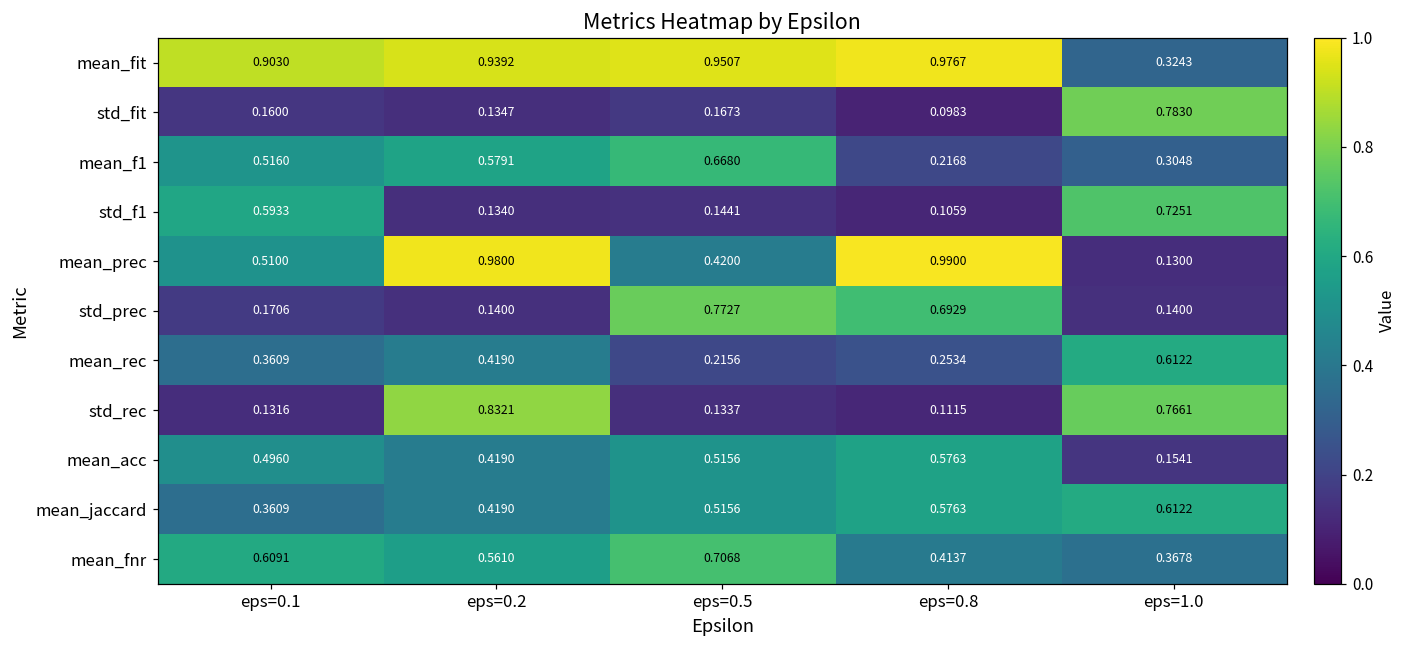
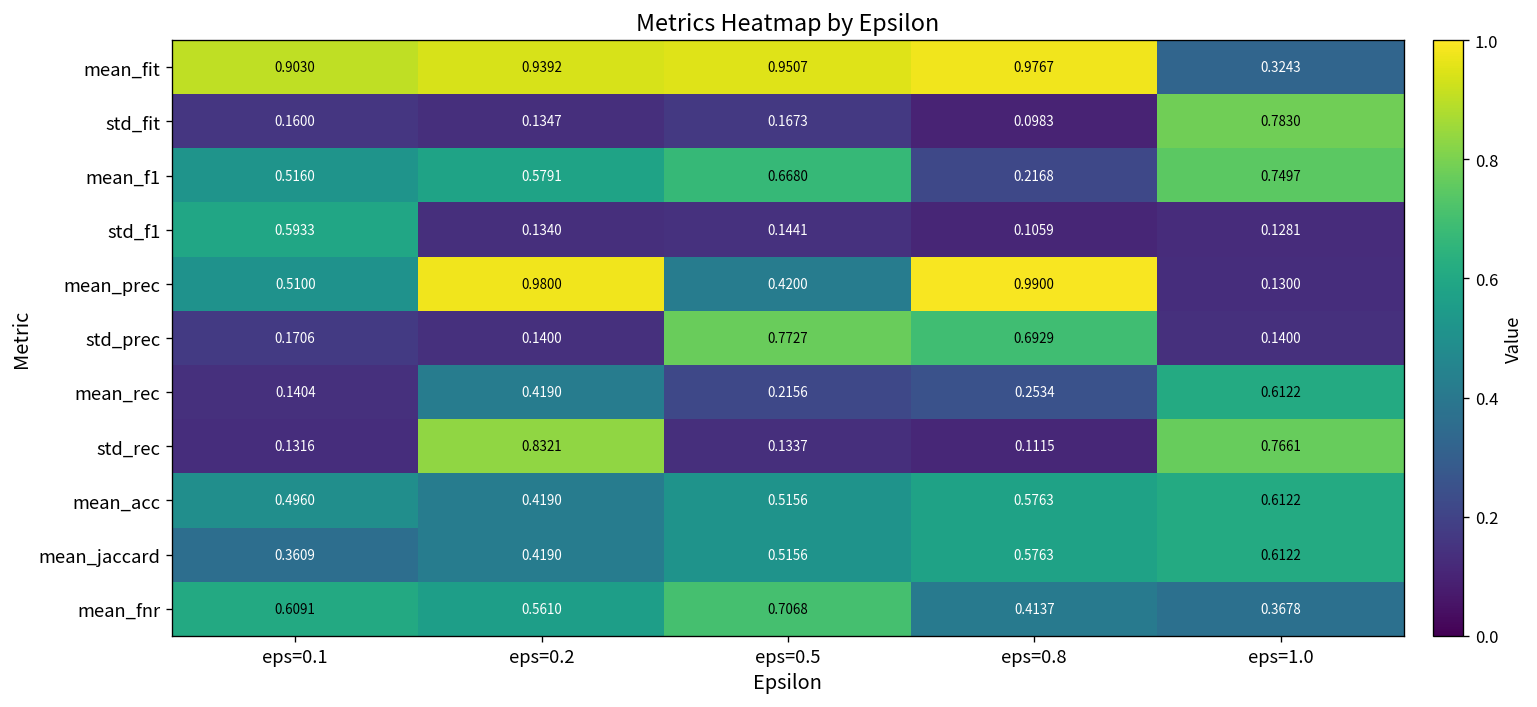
mean_f1, eps=1.0: 0.3048 -> 0.7497
std_f1, eps=1.0: 0.7251 -> 0.1281
mean_rec, eps=0.1: 0.3609 -> 0.1404
mean_acc, eps=1.0: 0.1541 -> 0.6122
